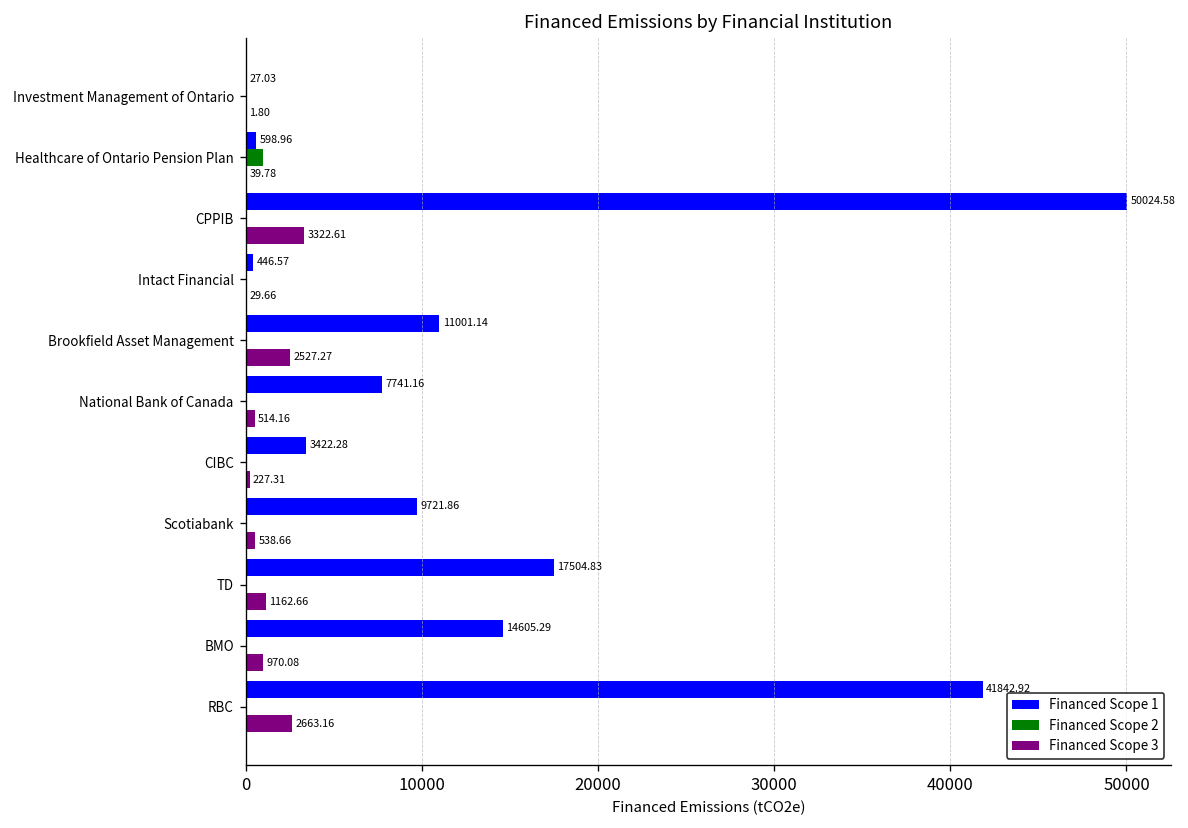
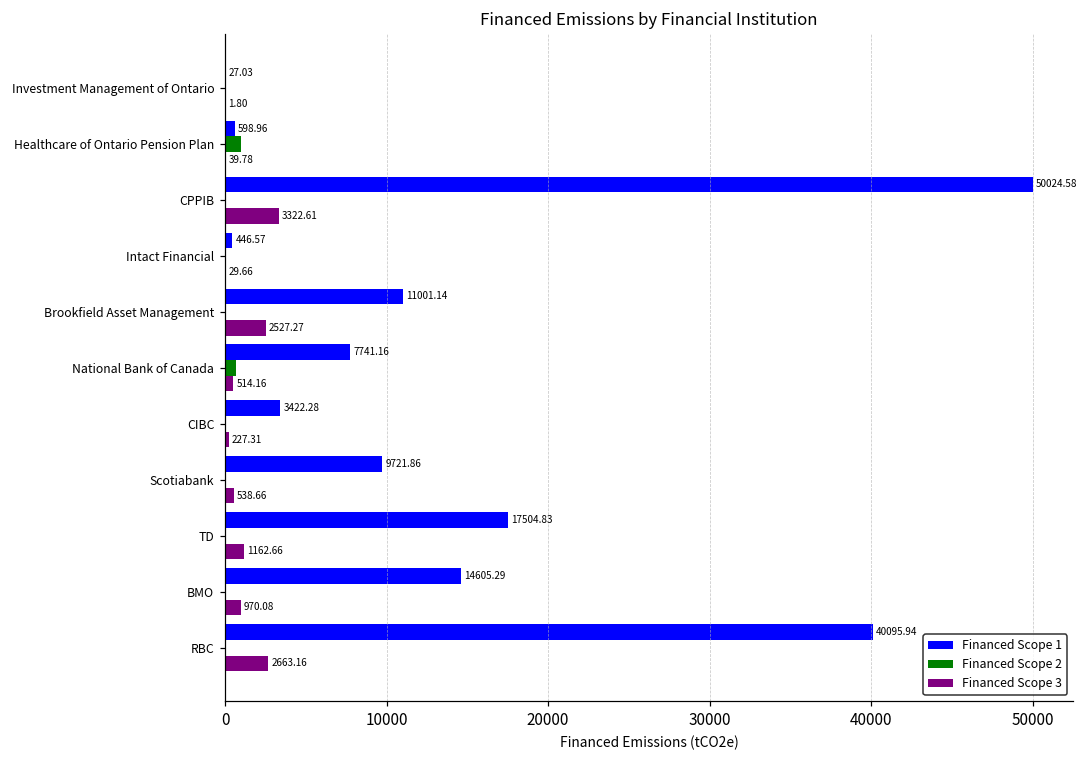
Financed Scope 2, National Bank of Canada: 0 -> 700
Financed Scope 1, RBC: 41842.92 -> 40095.94
